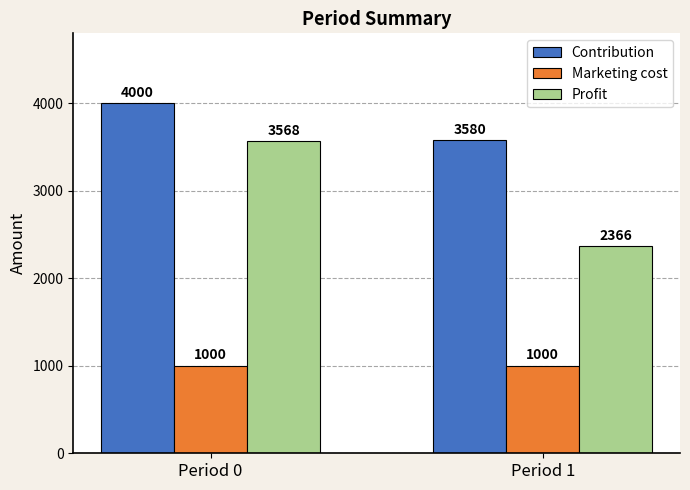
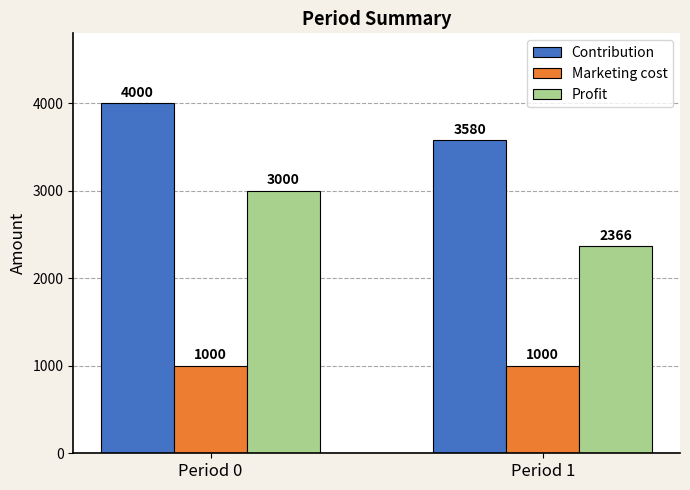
Profit, Period 0: 3568 -> 3000
